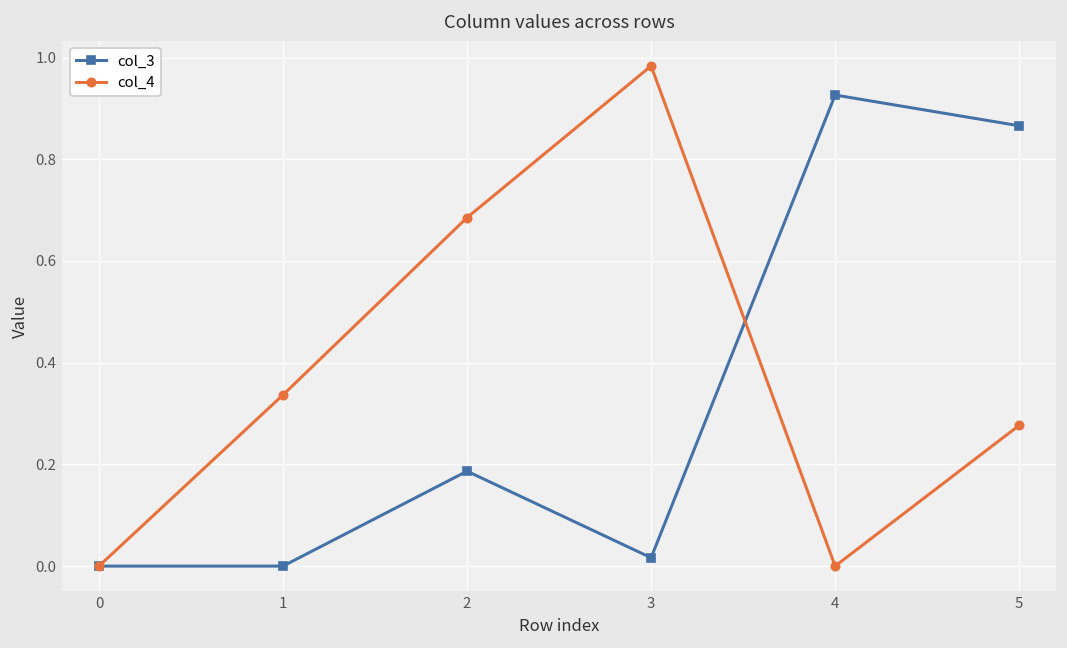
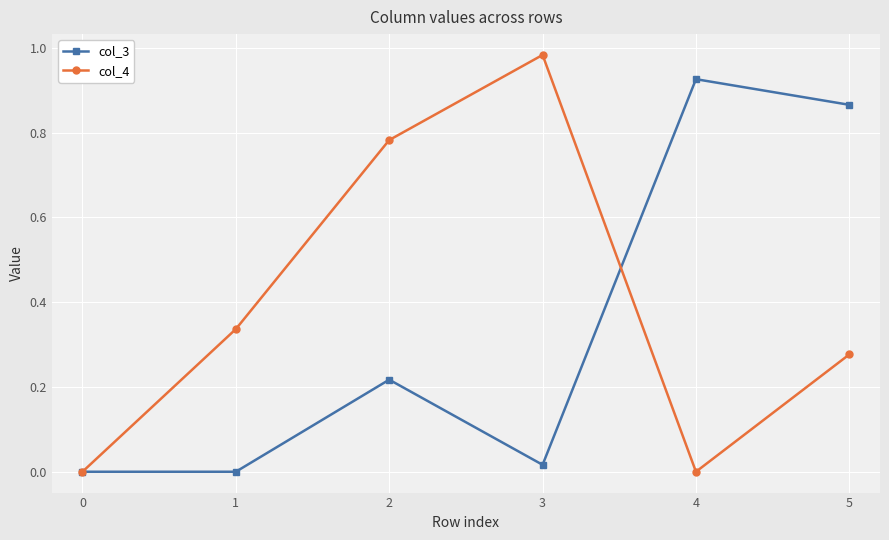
col_3, 2: 0.19 -> 0.22
col_4, 2: 0.69 -> 0.78
